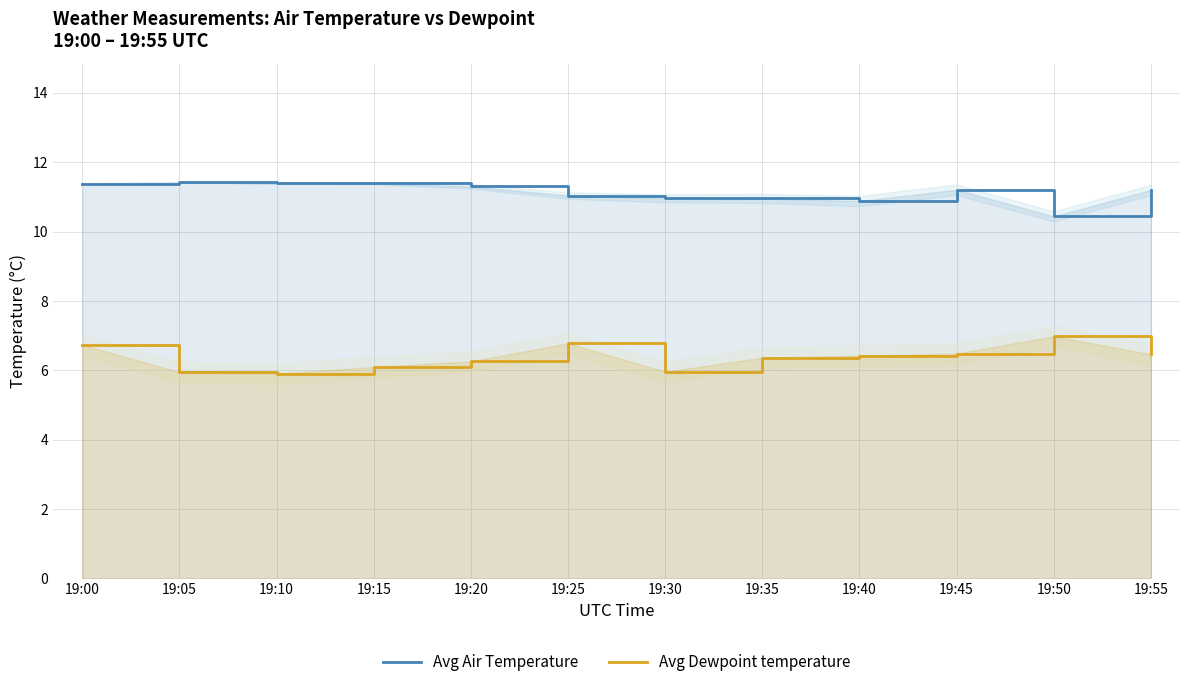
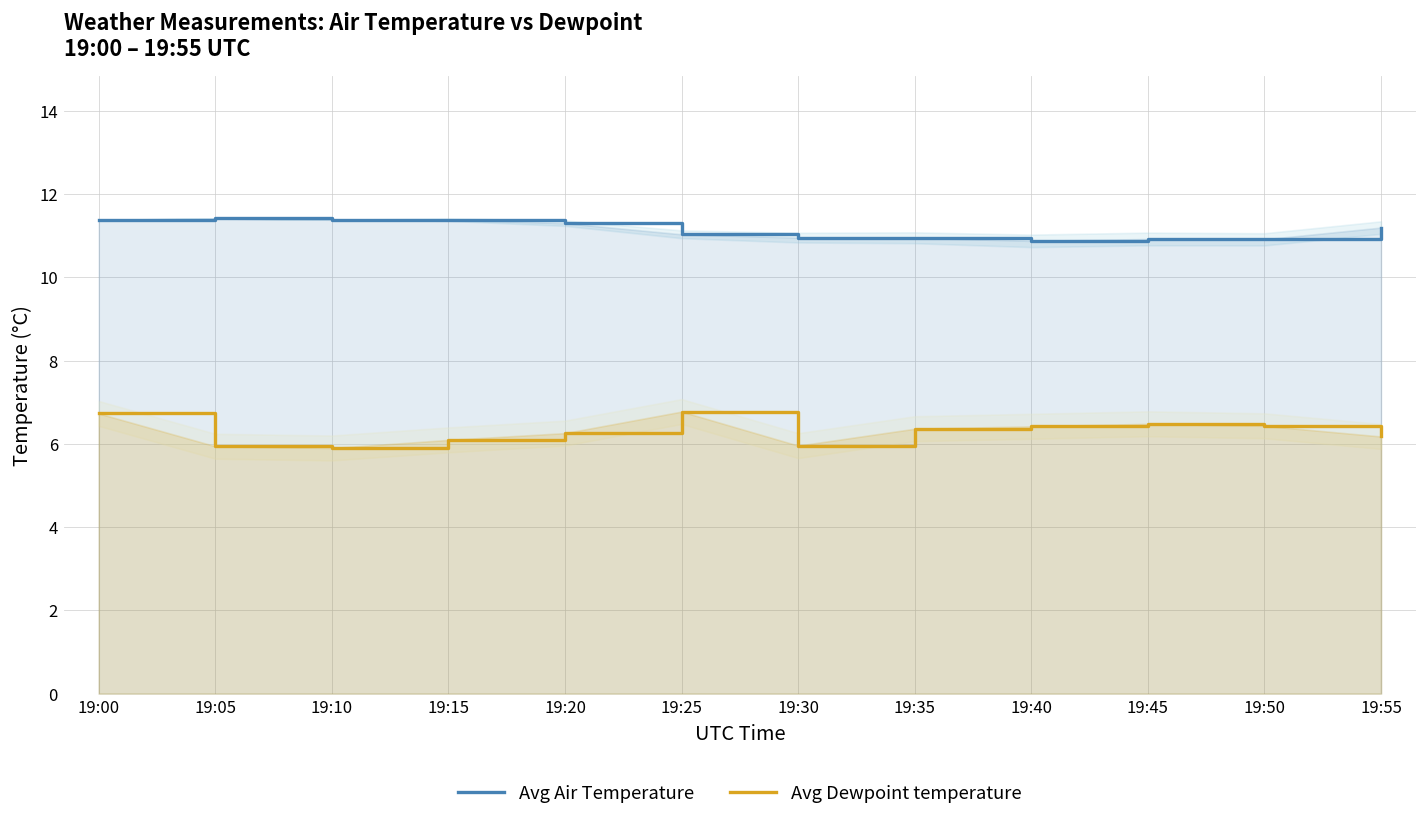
Avg Air Temperature, 19:45: 11.2 -> 10.9
Avg Air Temperature, 19:50: 10.4 -> 10.9
Avg Dewpoint temperature, 19:50: 7.0 -> 6.4
Avg Dewpoint temperature, 19:55: 6.5 -> 6.2
